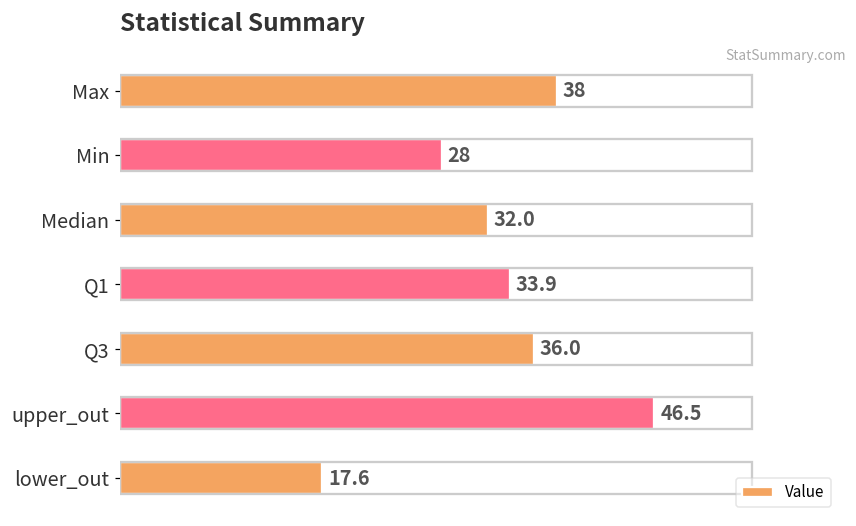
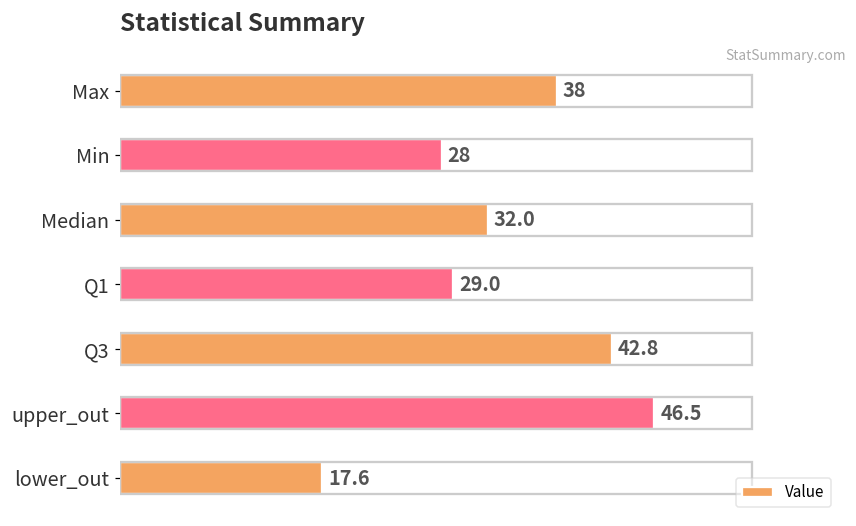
Q1: 33.9 -> 29.0
Q3: 36.0 -> 42.8
